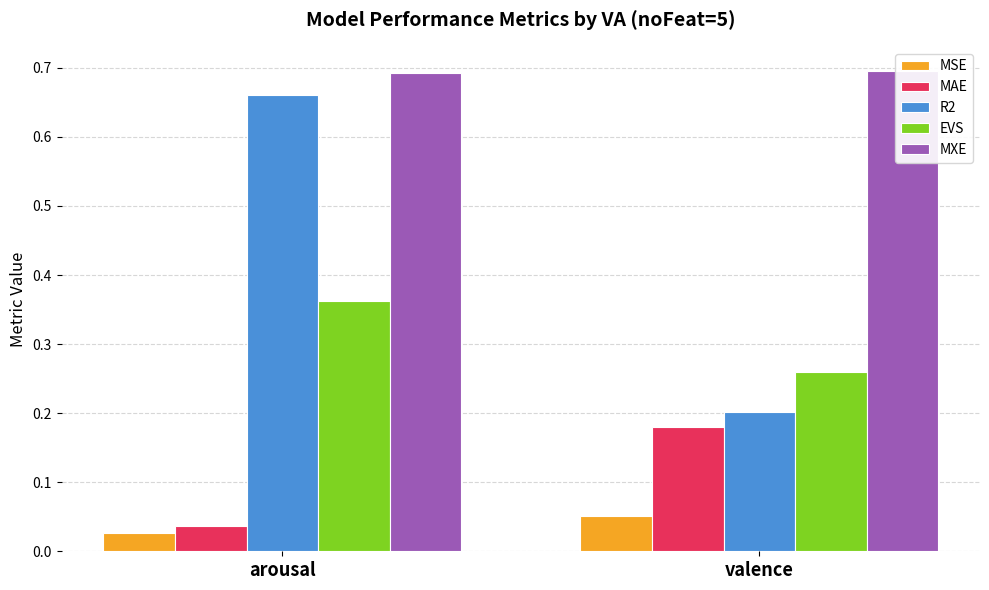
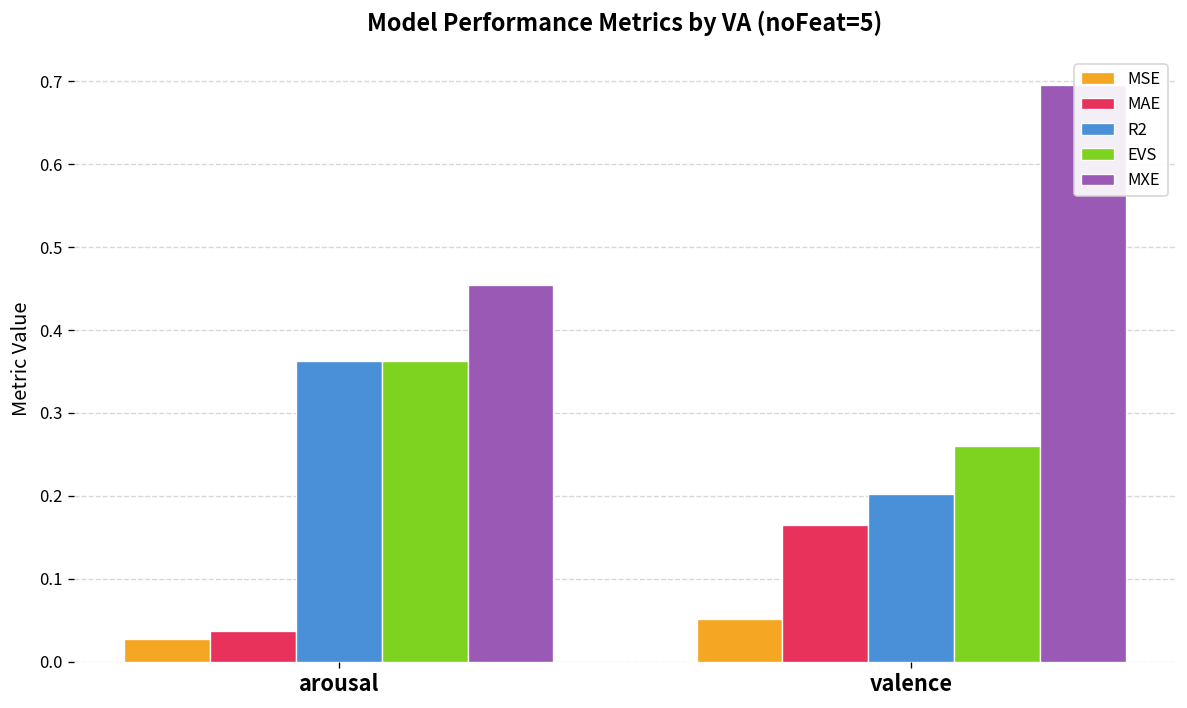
R2, arousal: 0.66 -> 0.36
MXE, arousal: 0.69 -> 0.45
MAE, valence: 0.18 -> 0.17
